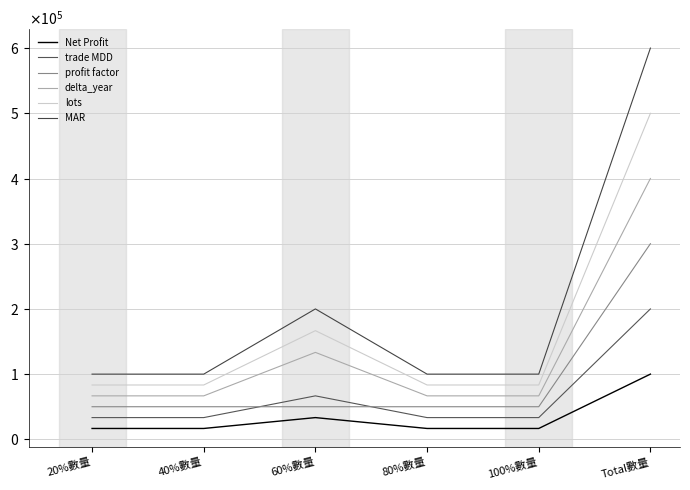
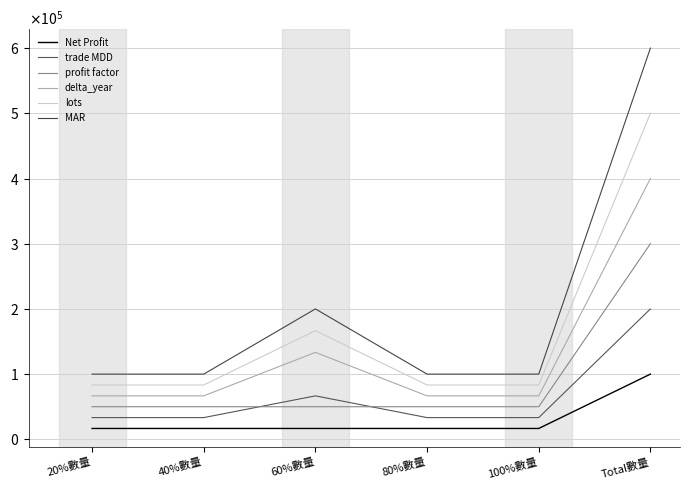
Net Profit, 60%數量: 30000 -> 20000
